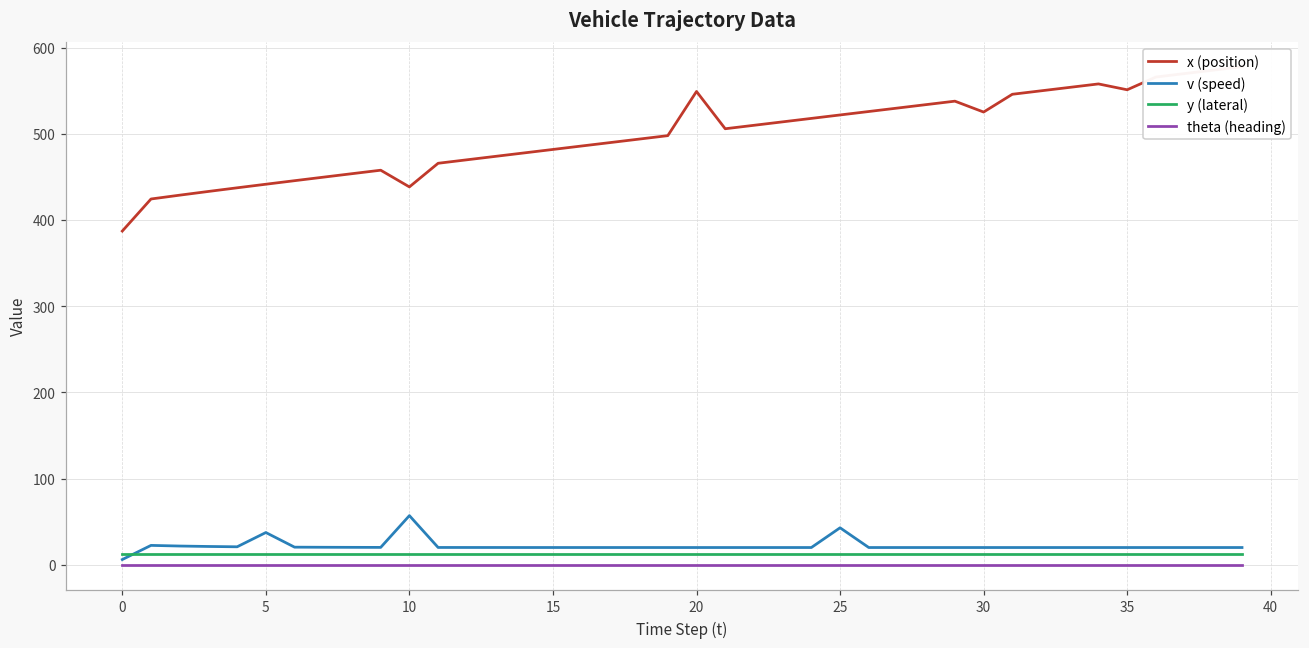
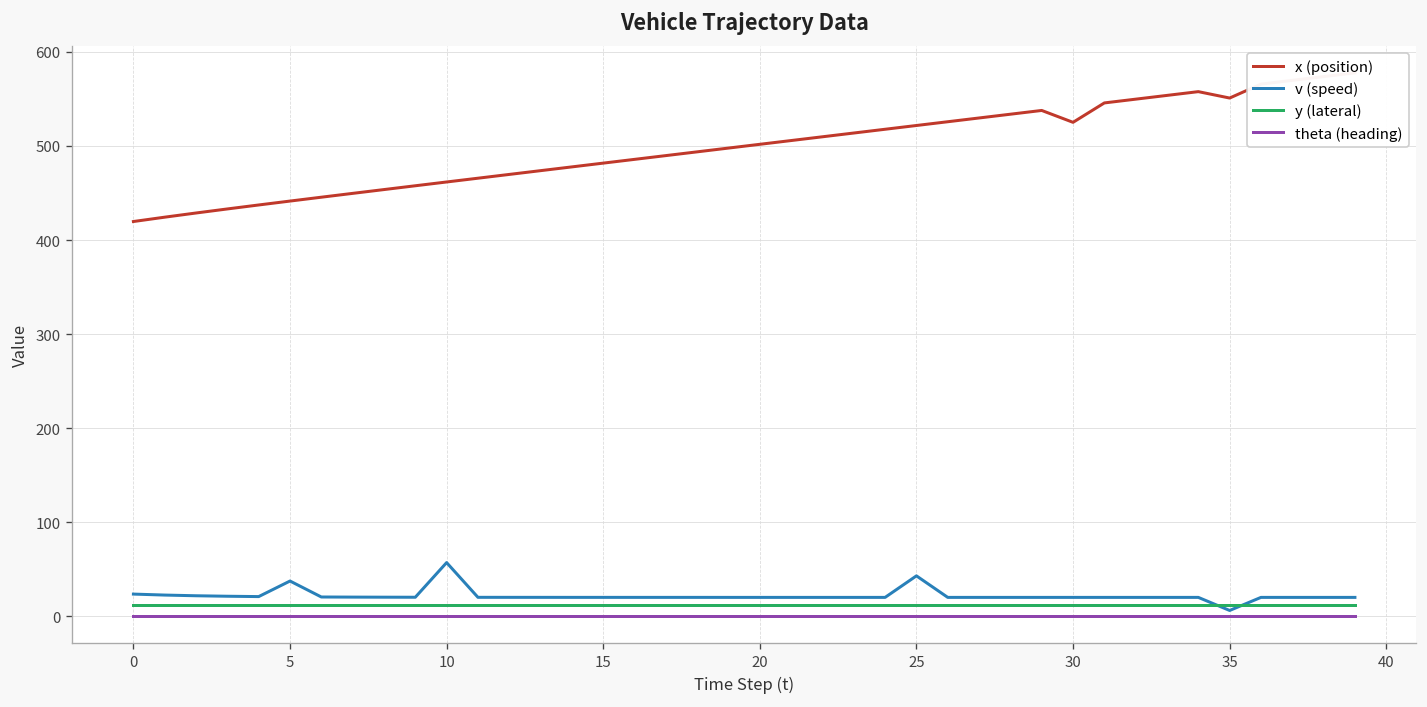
x (position), 0: 390 -> 420
v (speed), 0: 10 -> 20
x (position), 10: 440 -> 460
x (position), 20: 550 -> 500
v (speed), 35: 20 -> 10
